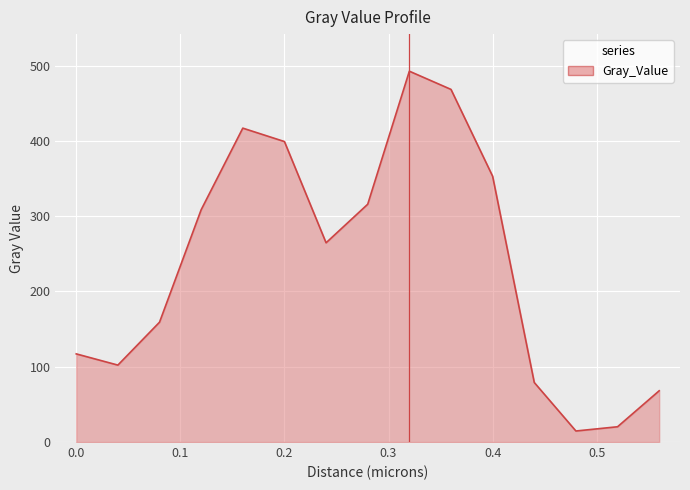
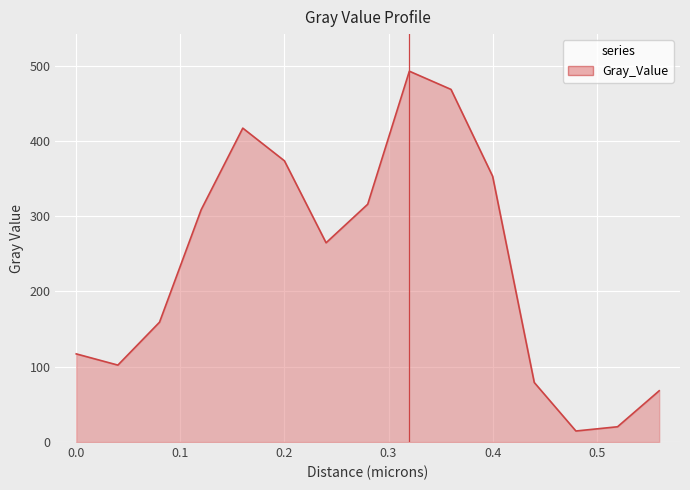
0.2: 400 -> 370
